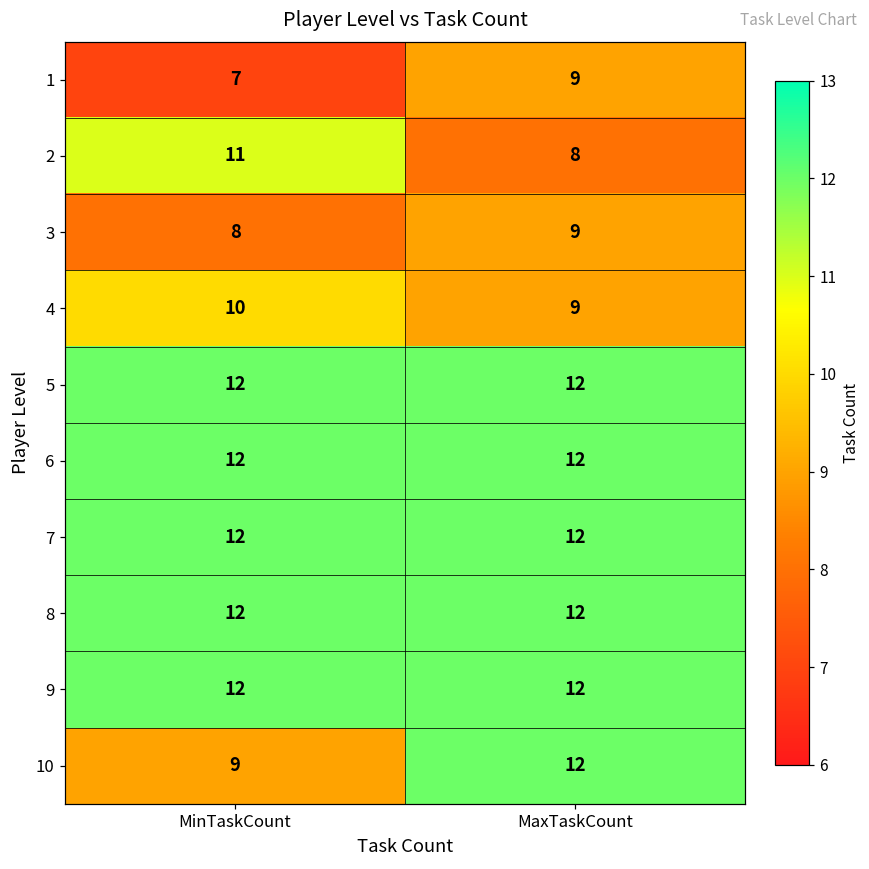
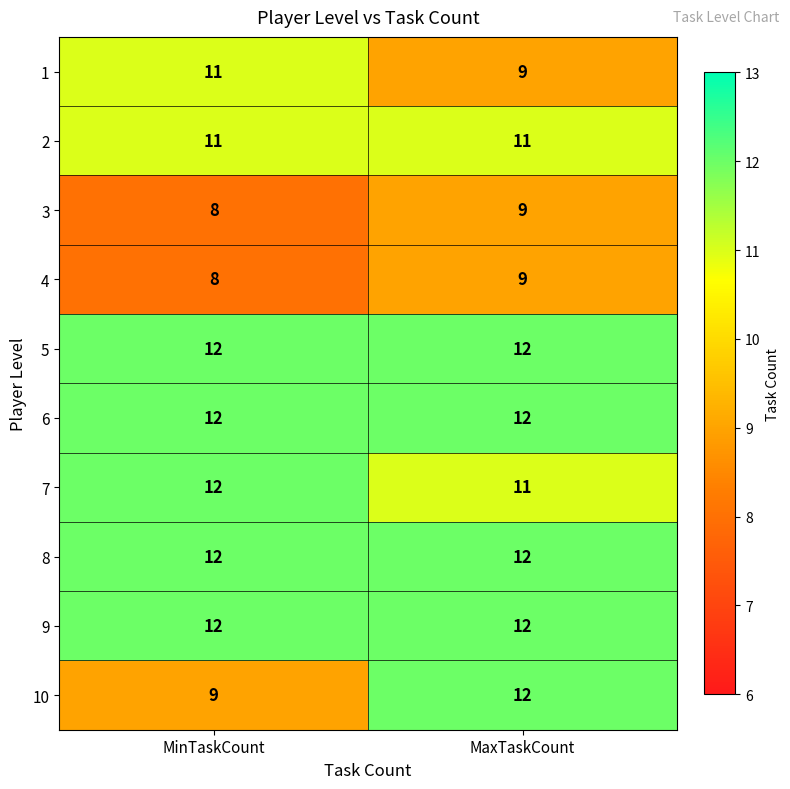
1, MinTaskCount: 7 -> 11
2, MaxTaskCount: 8 -> 11
4, MinTaskCount: 10 -> 8
7, MaxTaskCount: 12 -> 11
